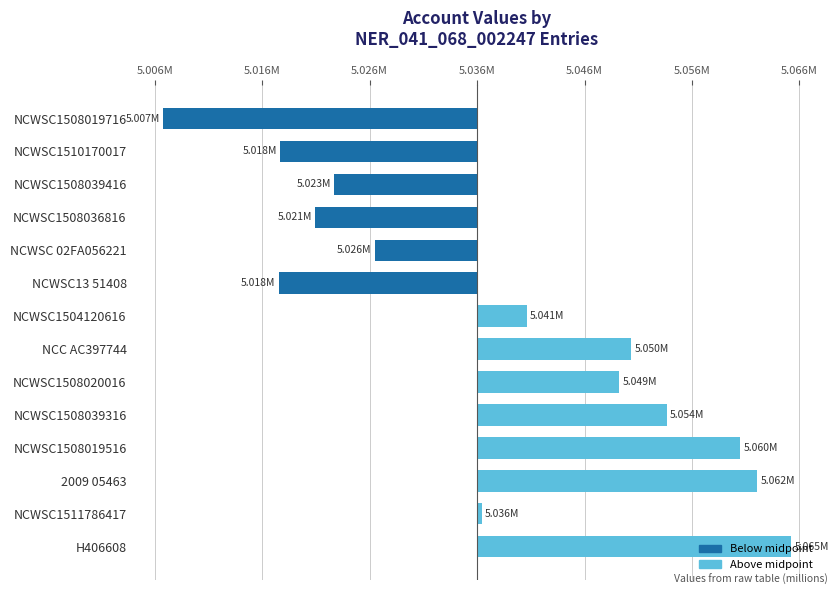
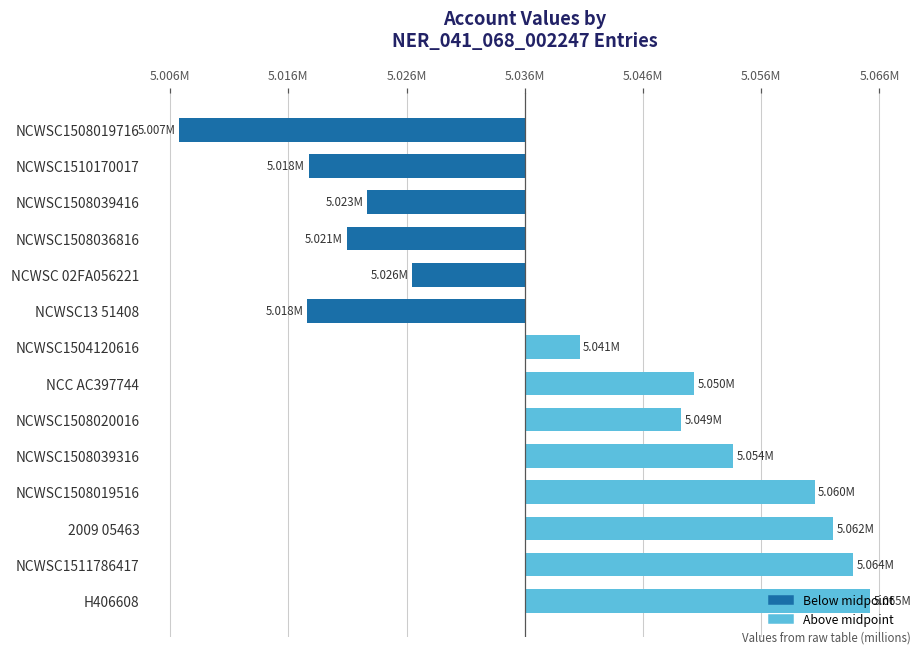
NCWSC1511786417: 5.036M -> 5.064M
